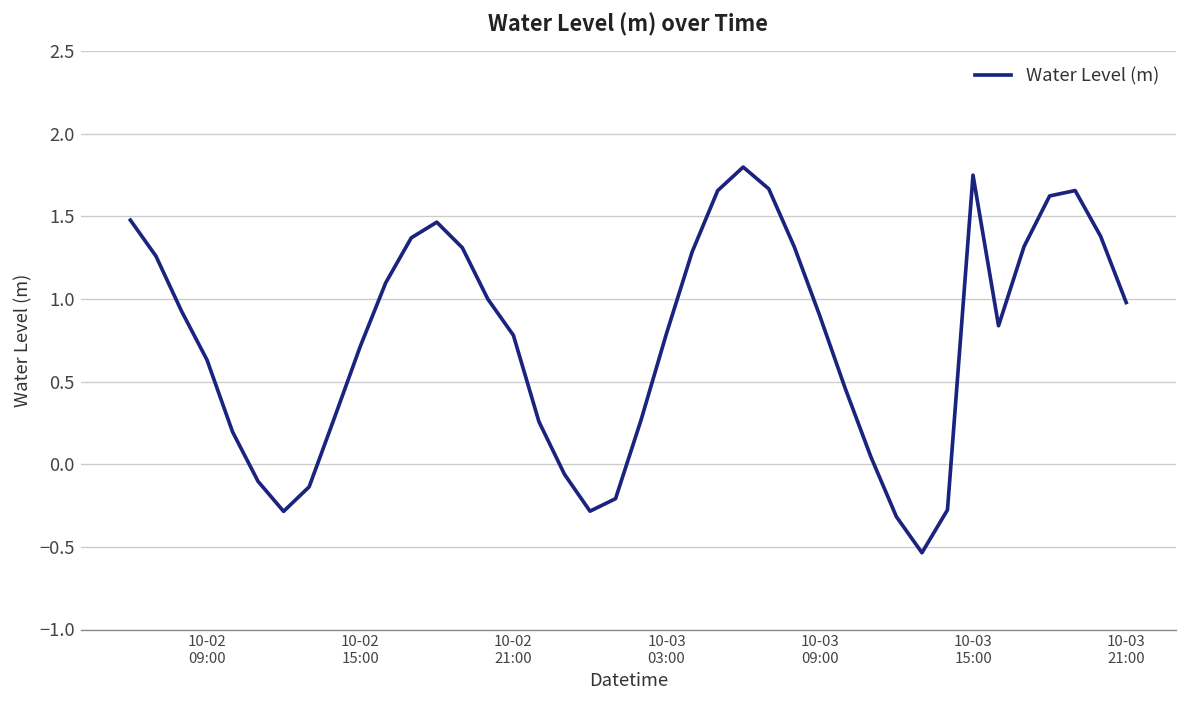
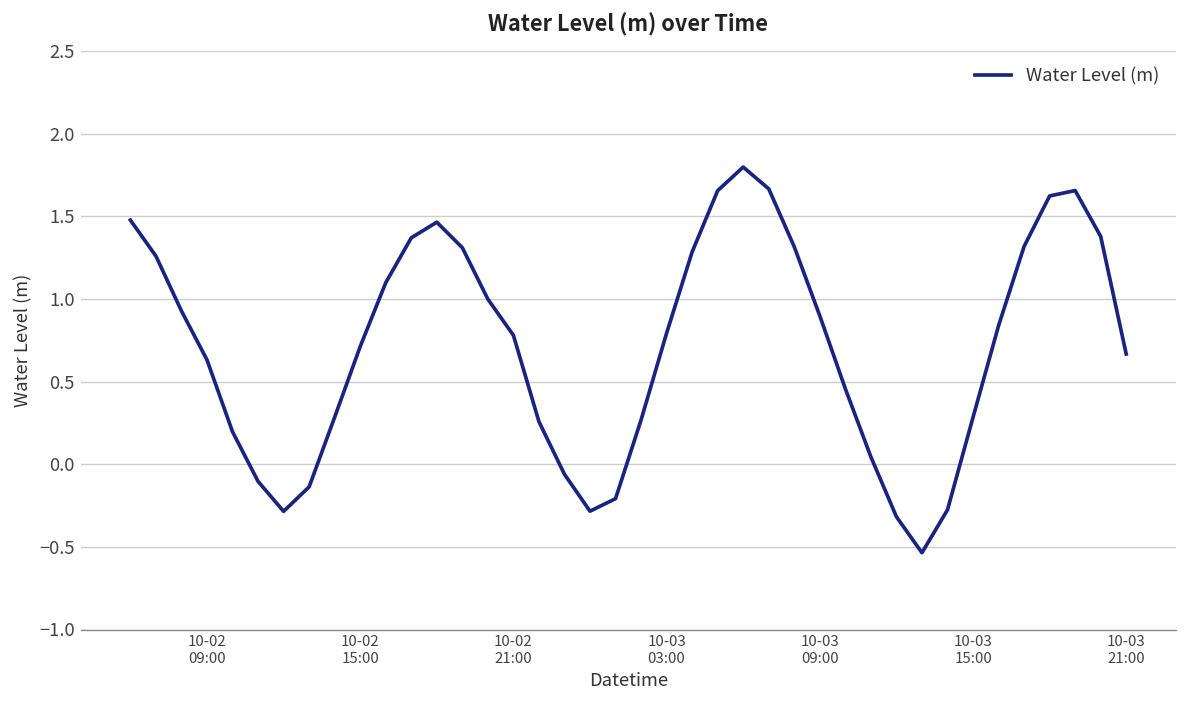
10-03 15:00: 1.75 -> 0.28
10-03 21:00: 0.98 -> 0.67
